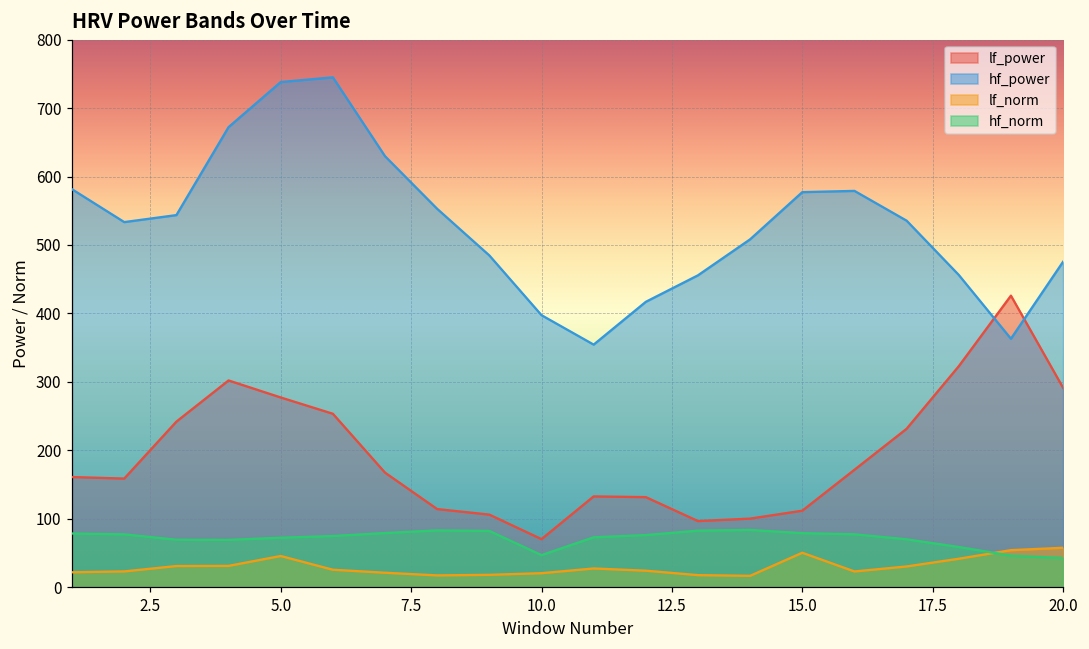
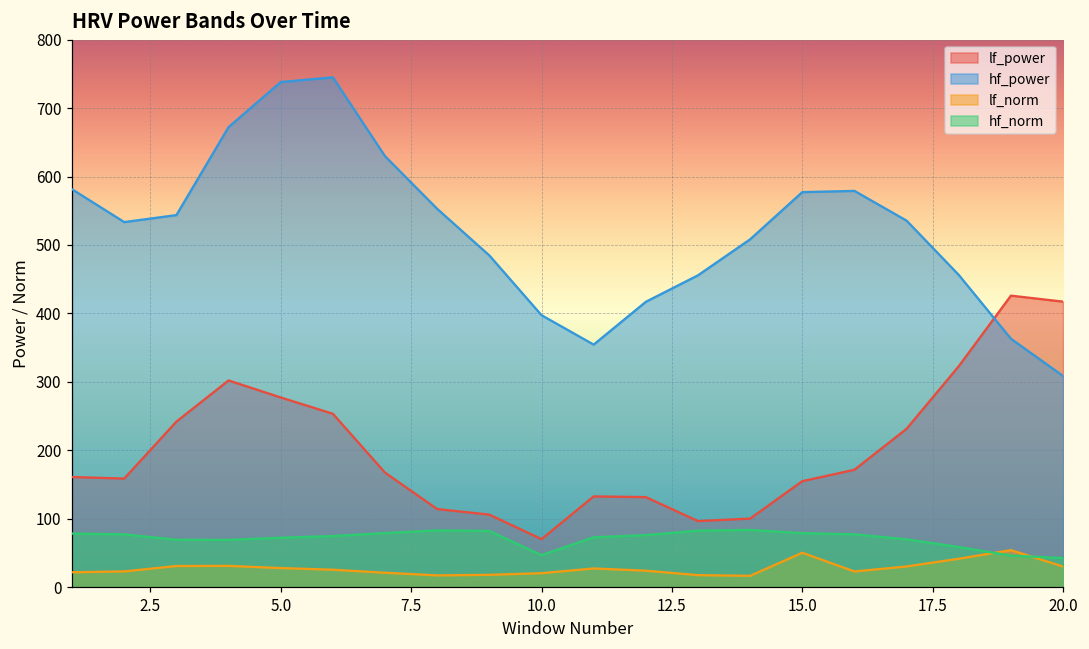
lf_norm, 5.0: 50 -> 30
lf_power, 15.0: 110 -> 150
lf_power, 20.0: 290 -> 420
hf_power, 20.0: 480 -> 310
lf_norm, 20.0: 60 -> 30
